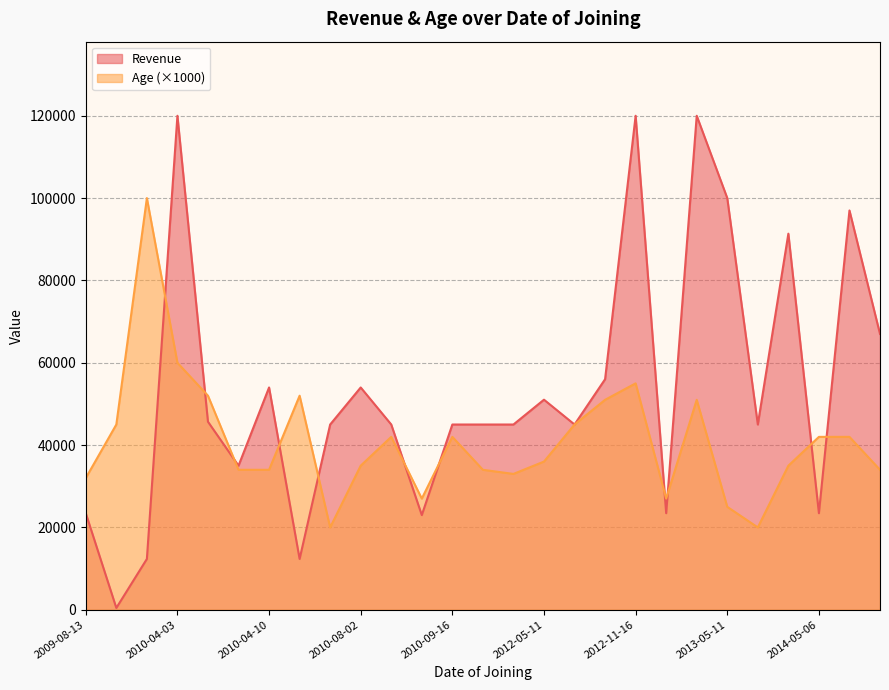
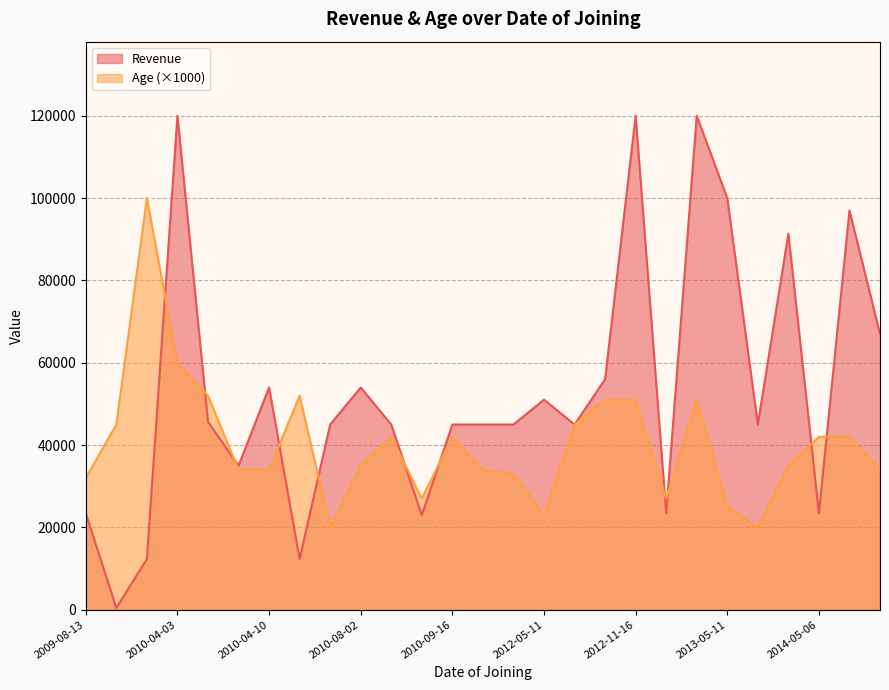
Age (×1000), 2012-05-11: 36000 -> 23000
Age (×1000), 2012-11-16: 55000 -> 51000
